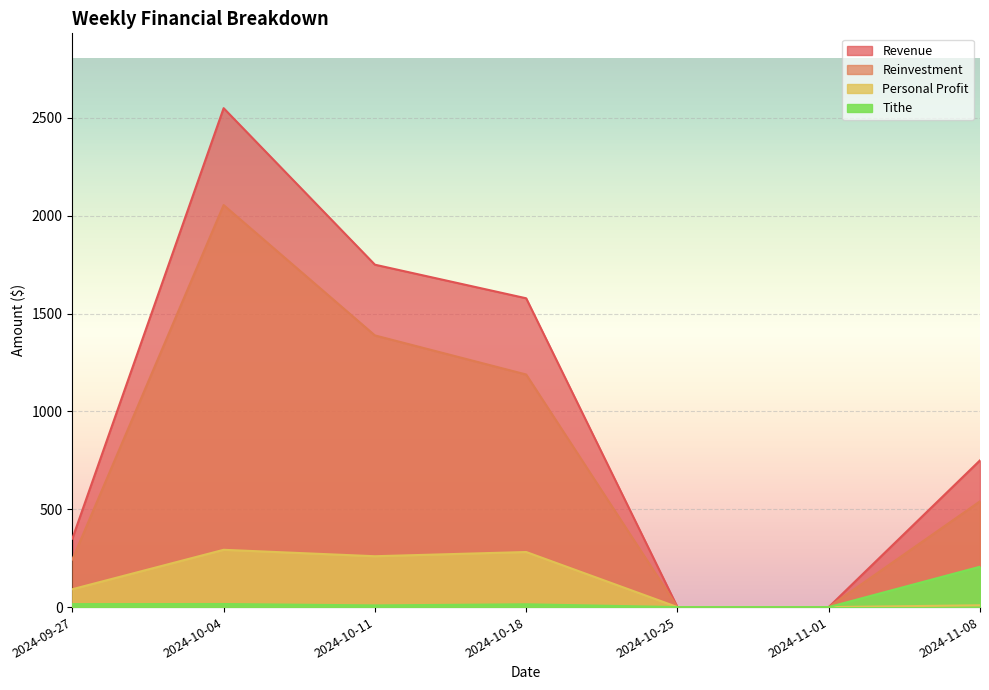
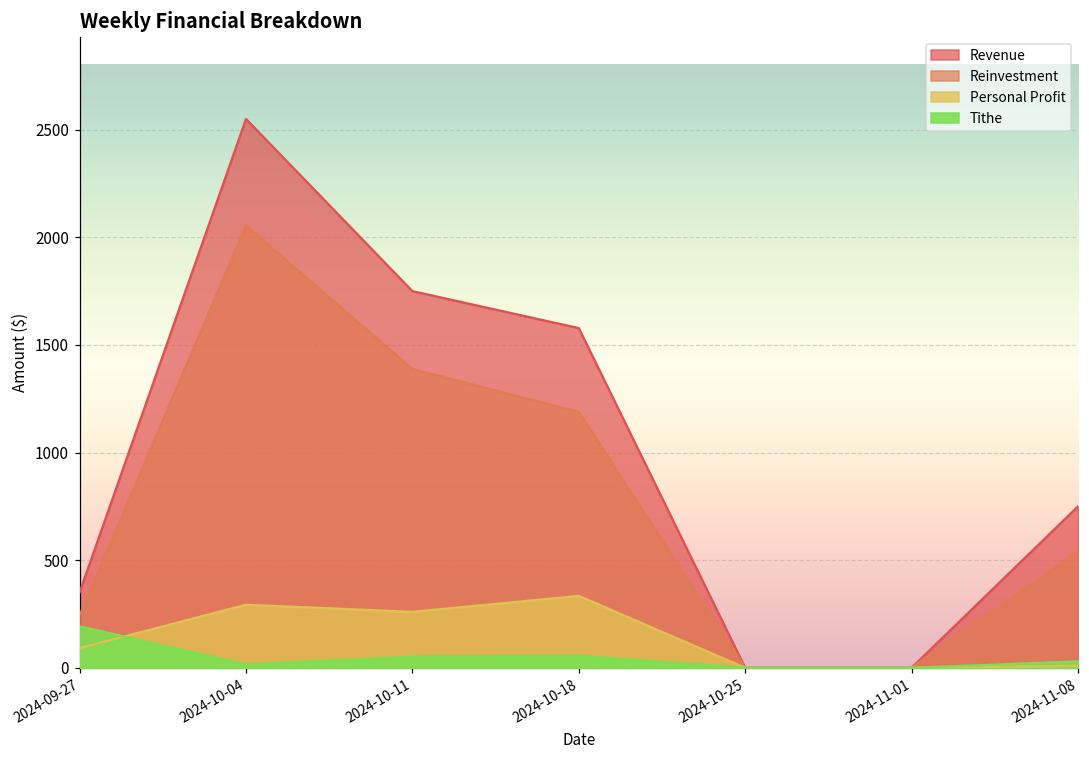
Tithe, 2024-09-27: 20 -> 190
Tithe, 2024-10-11: 10 -> 50
Personal Profit, 2024-10-18: 280 -> 330
Tithe, 2024-10-18: 10 -> 60
Tithe, 2024-11-08: 210 -> 30
